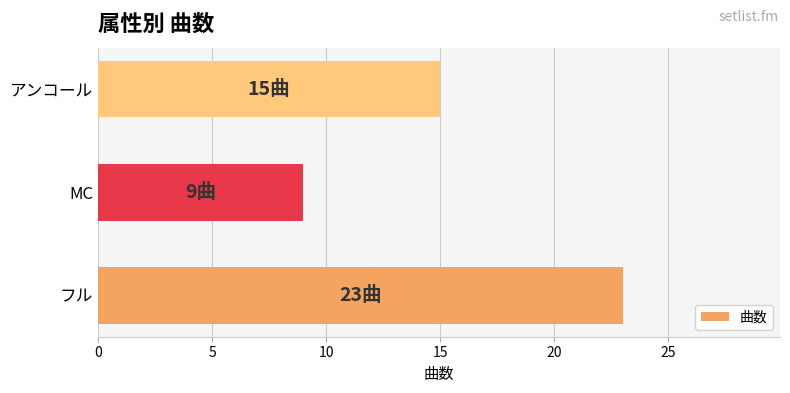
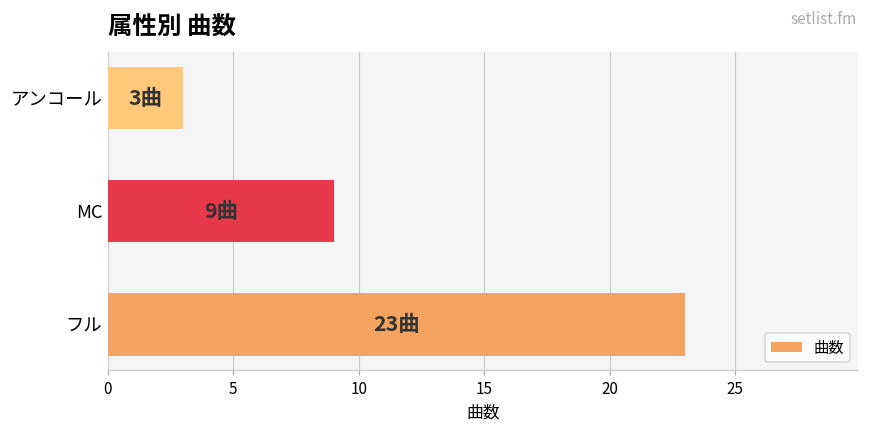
アンコール: 15曲 -> 3曲
